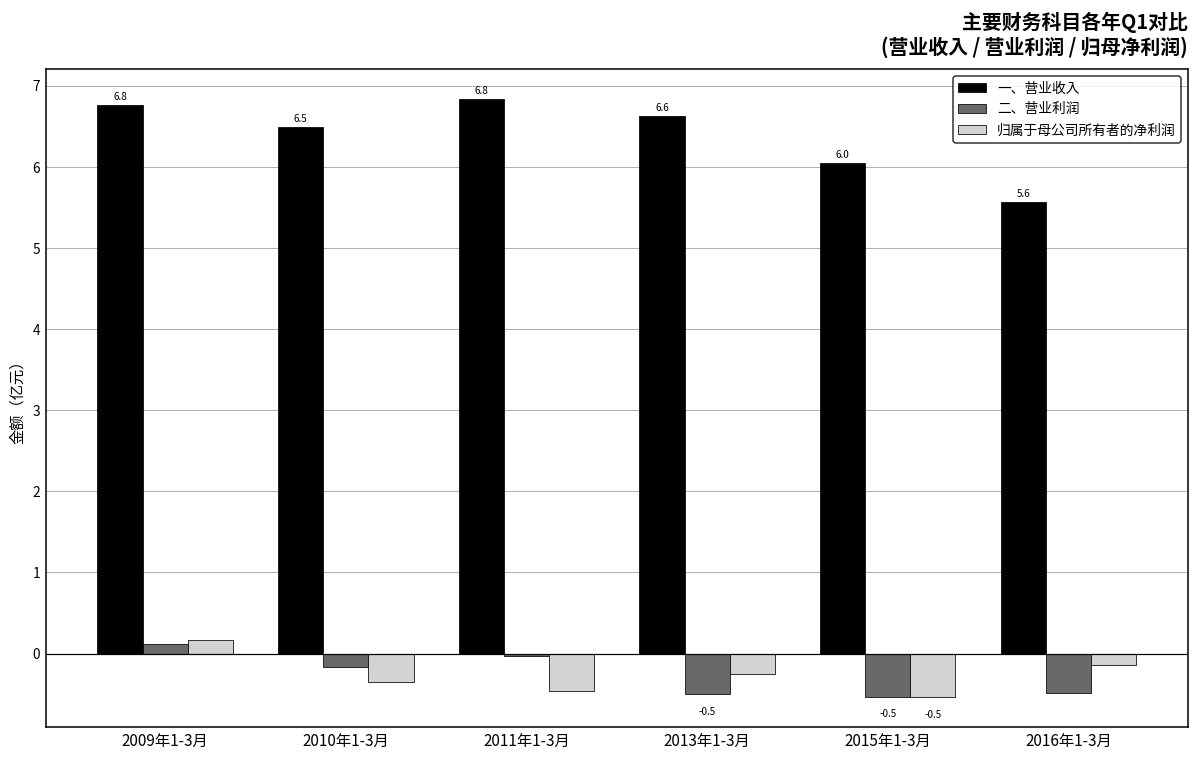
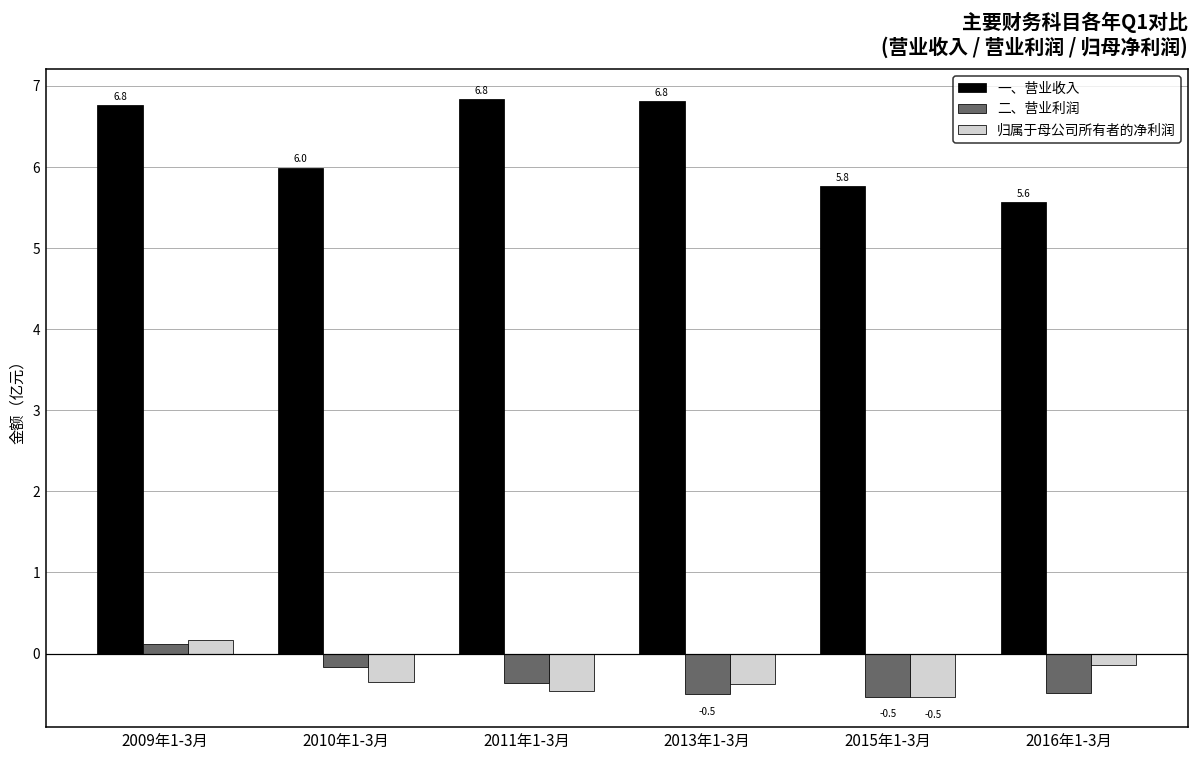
一、营业收入, 2010年1-3月: 6.5 -> 6.0
二、营业利润, 2011年1-3月: 0.0 -> -0.4
一、营业收入, 2013年1-3月: 6.6 -> 6.8
归属于母公司所有者的净利润, 2013年1-3月: -0.3 -> -0.4
一、营业收入, 2015年1-3月: 6.0 -> 5.8
